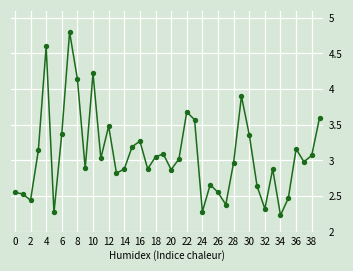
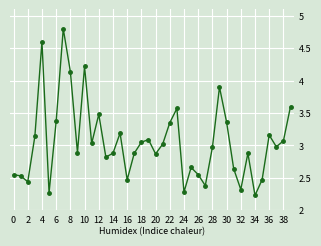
16: 3.3 -> 2.5
22: 3.7 -> 3.4
